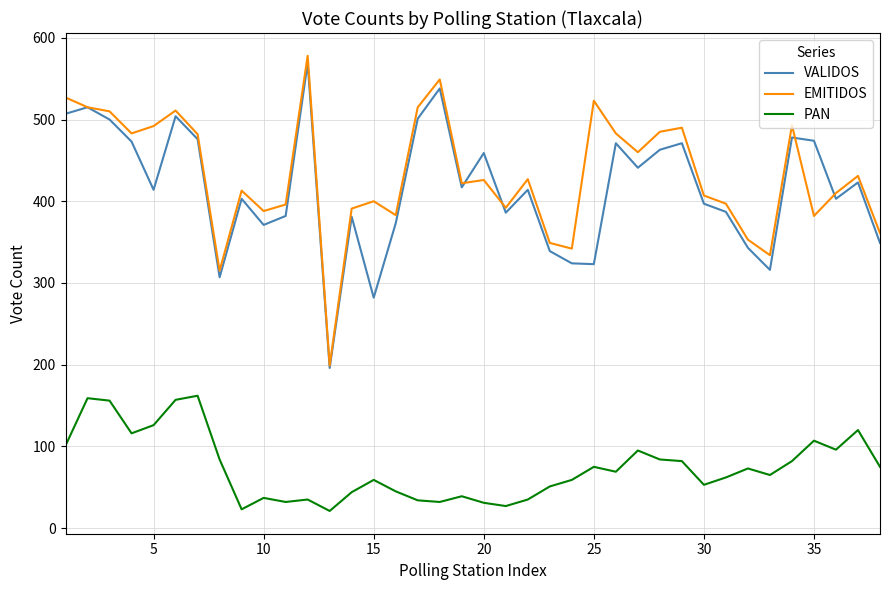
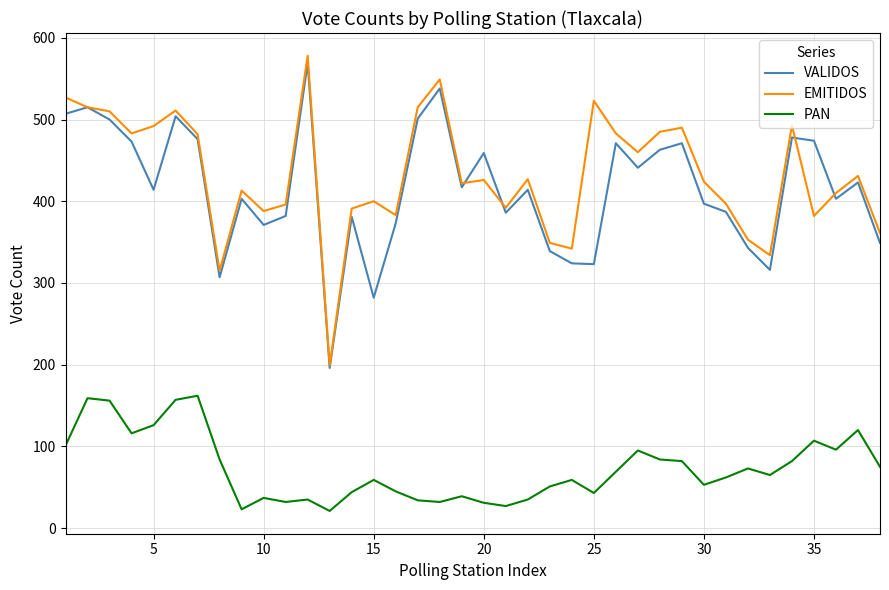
PAN, 25: 80 -> 40
EMITIDOS, 30: 410 -> 420
